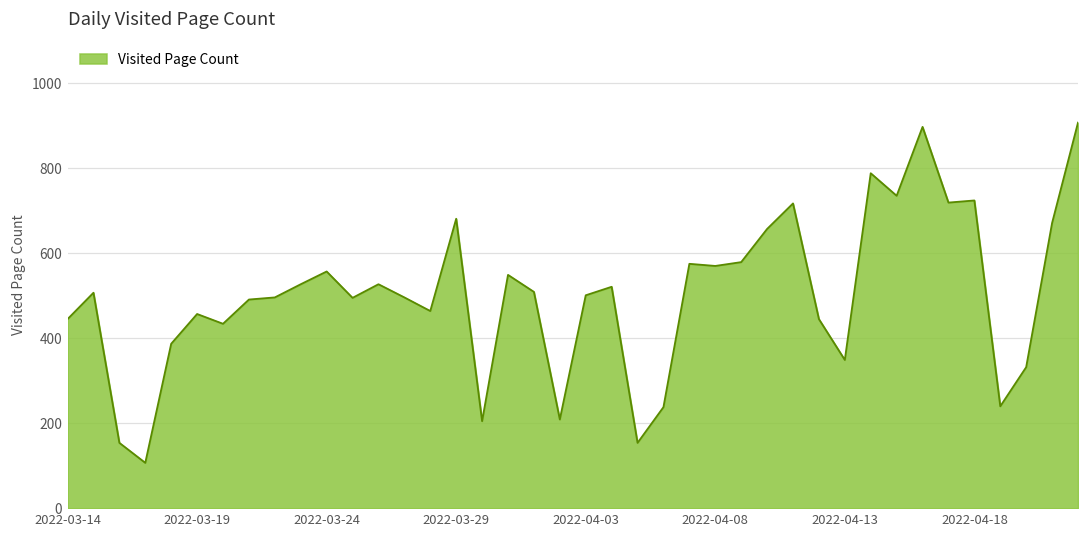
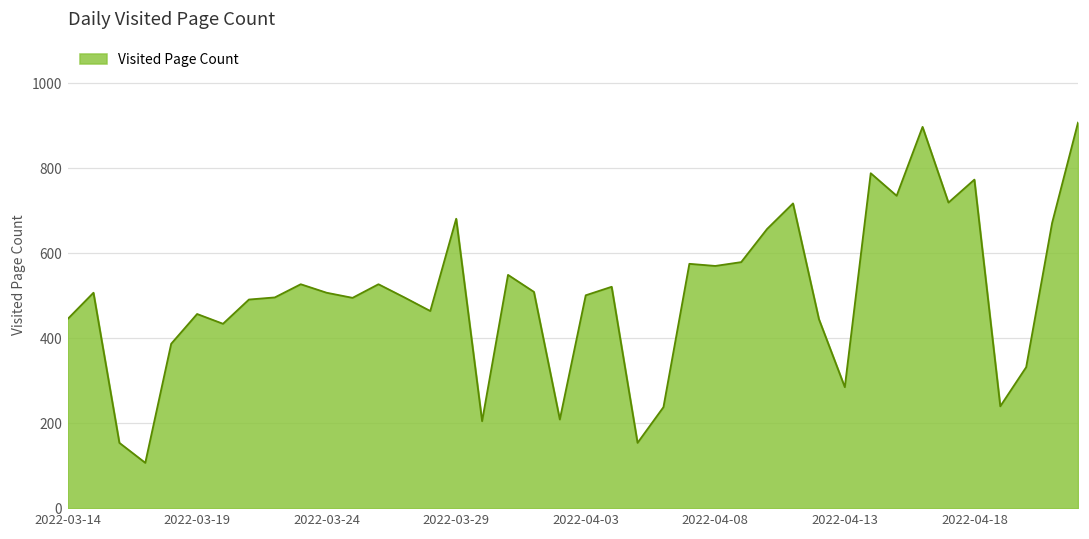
2022-03-24: 560 -> 510
2022-04-13: 350 -> 290
2022-04-18: 720 -> 770
